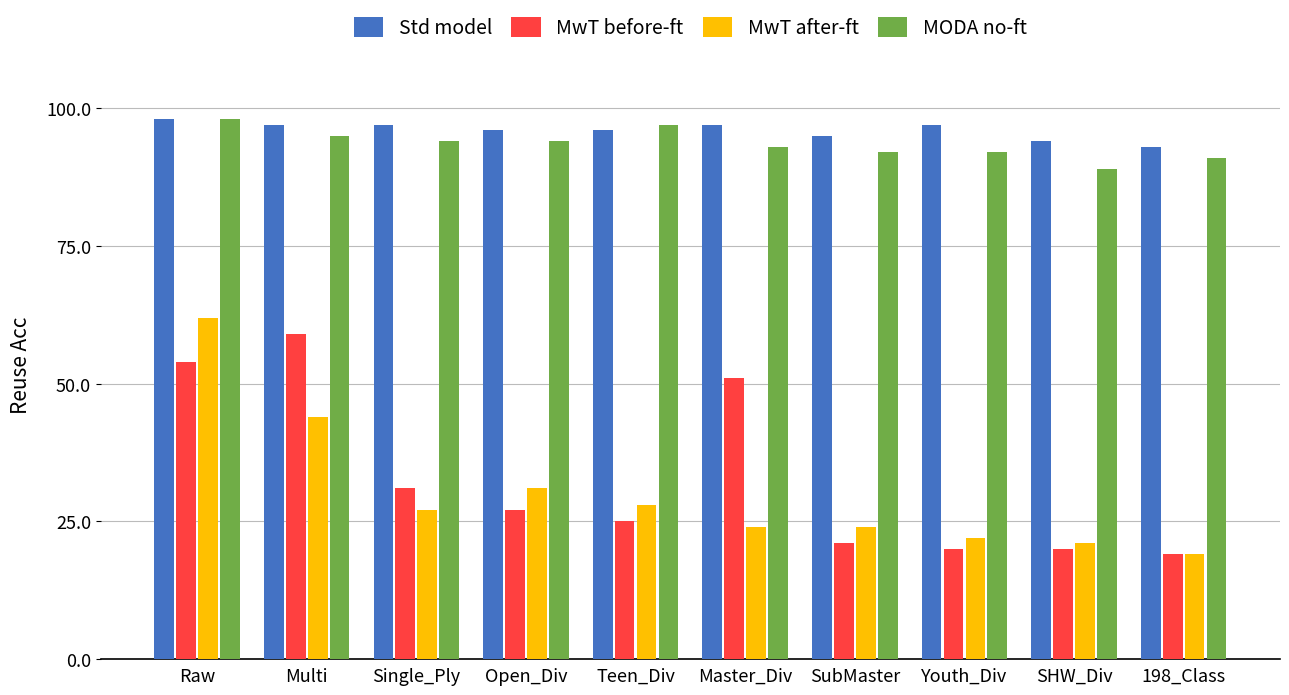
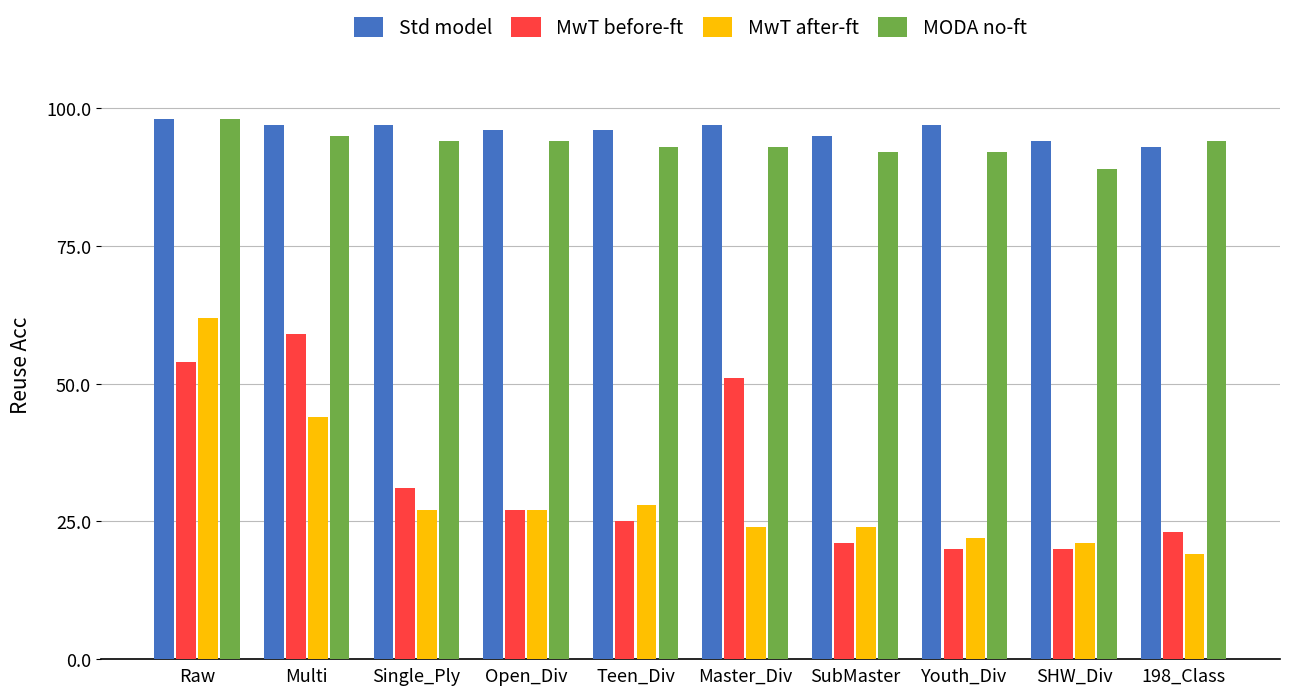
MwT after-ft, Open_Div: 31 -> 27
MODA no-ft, Teen_Div: 97 -> 93
MwT before-ft, 198_Class: 19 -> 23
MODA no-ft, 198_Class: 91 -> 94
